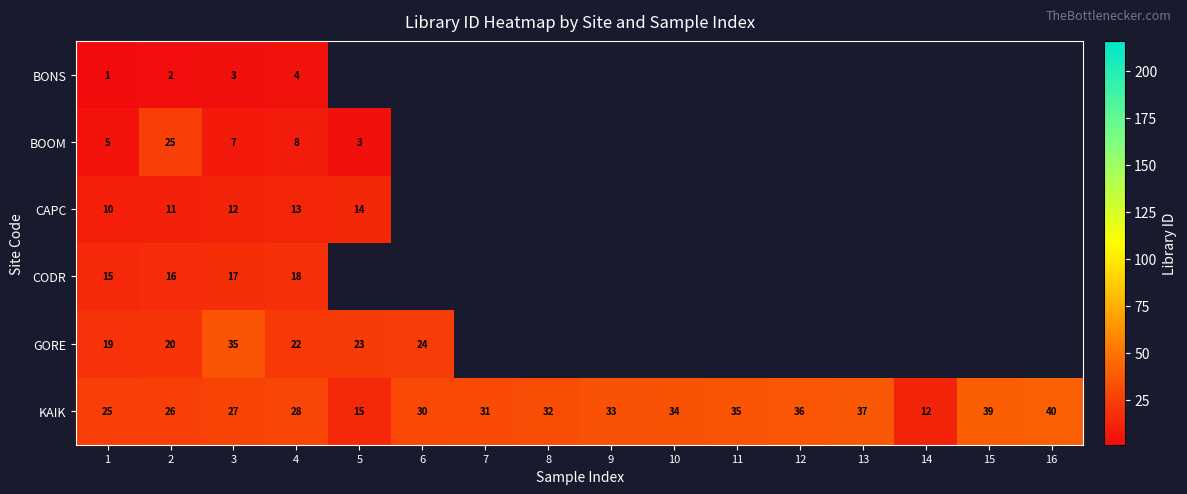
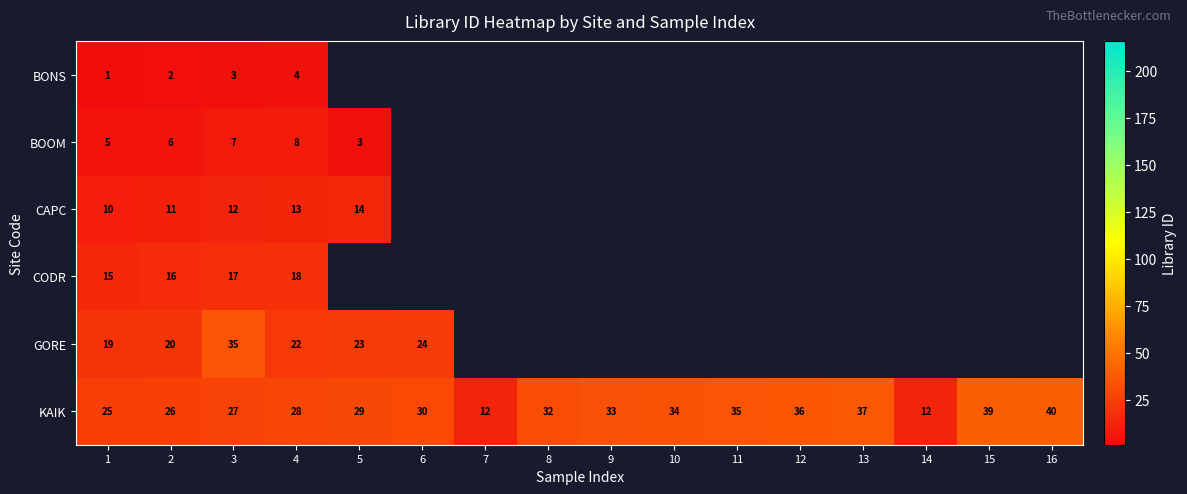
BOOM, 2: 25 -> 6
KAIK, 5: 15 -> 29
KAIK, 7: 31 -> 12
